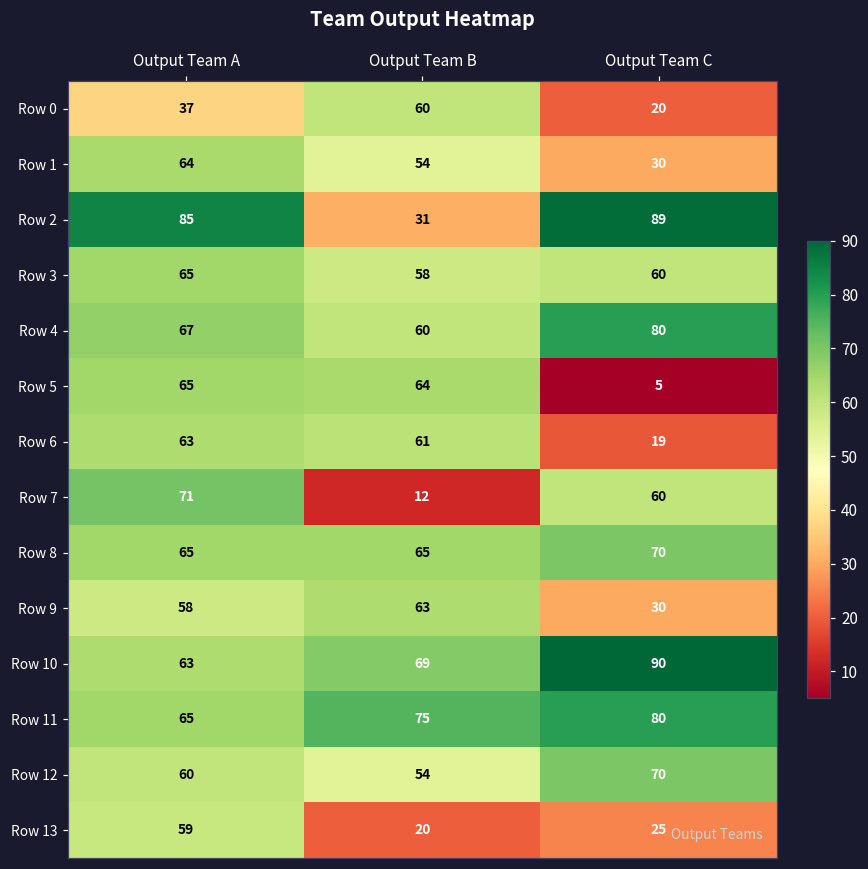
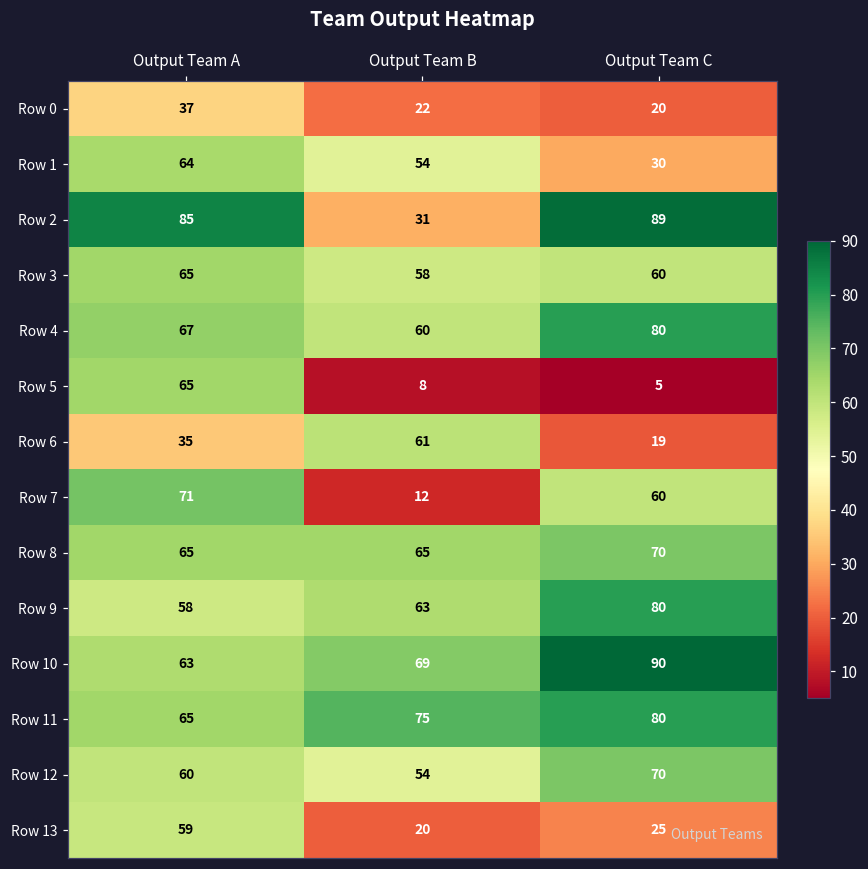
Row 0, Output Team B: 60 -> 22
Row 5, Output Team B: 64 -> 8
Row 6, Output Team A: 63 -> 35
Row 9, Output Team C: 30 -> 80
